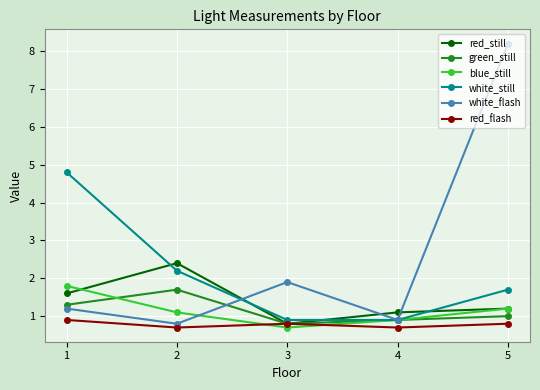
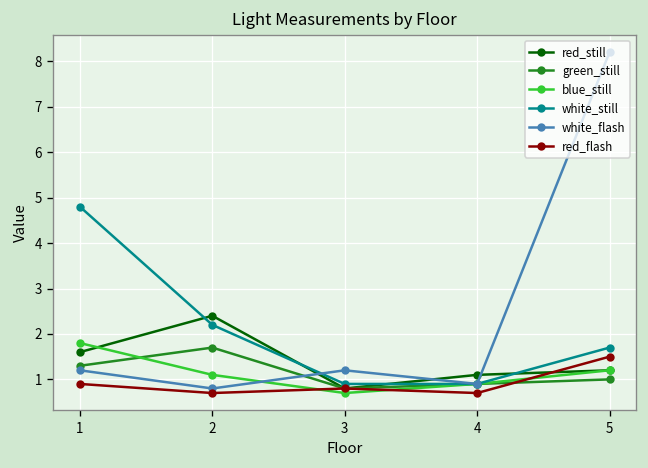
white_flash, 3: 1.9 -> 1.2
red_flash, 5: 0.8 -> 1.5
